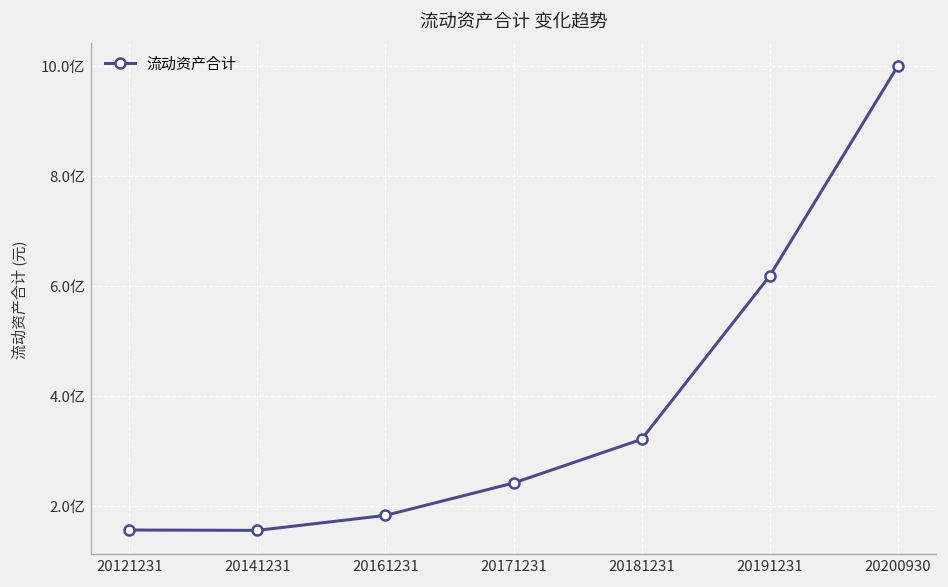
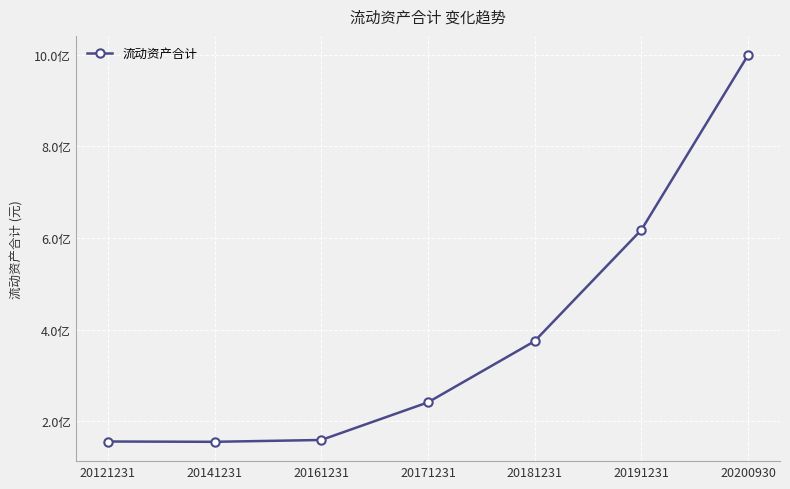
20161231: 1.8亿 -> 1.6亿
20181231: 3.2亿 -> 3.7亿
